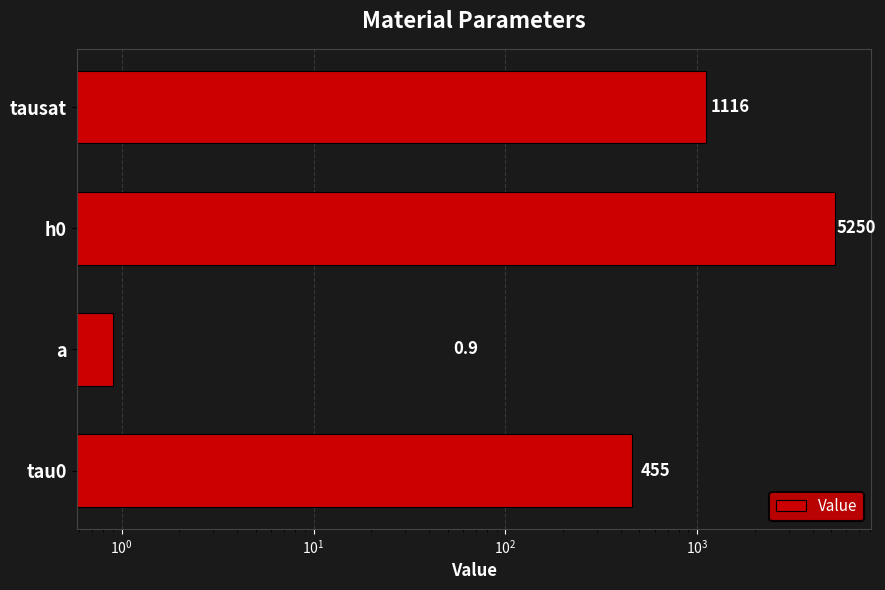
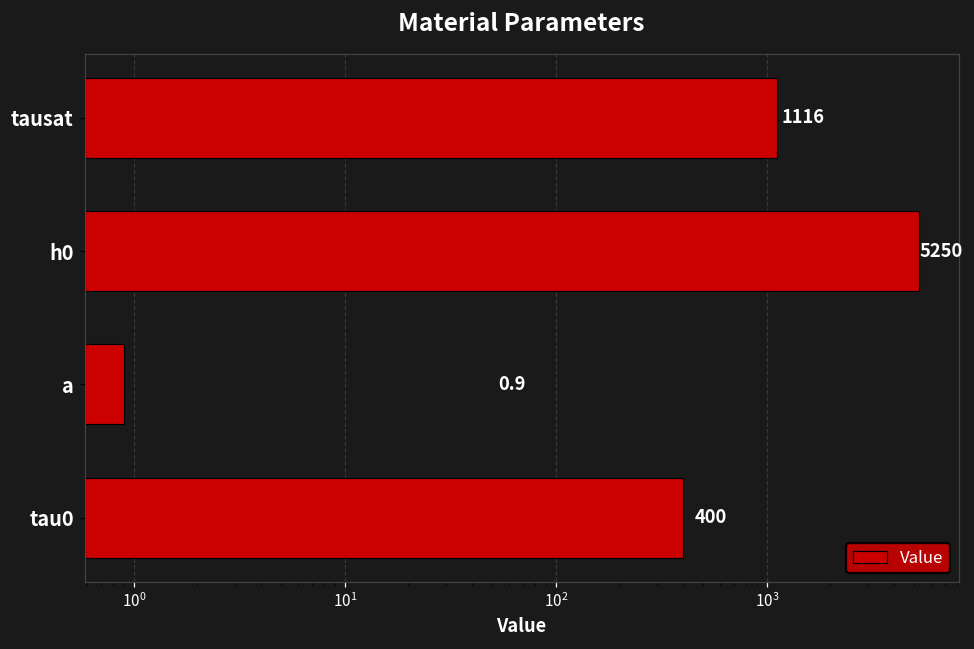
tau0: 455 -> 400
